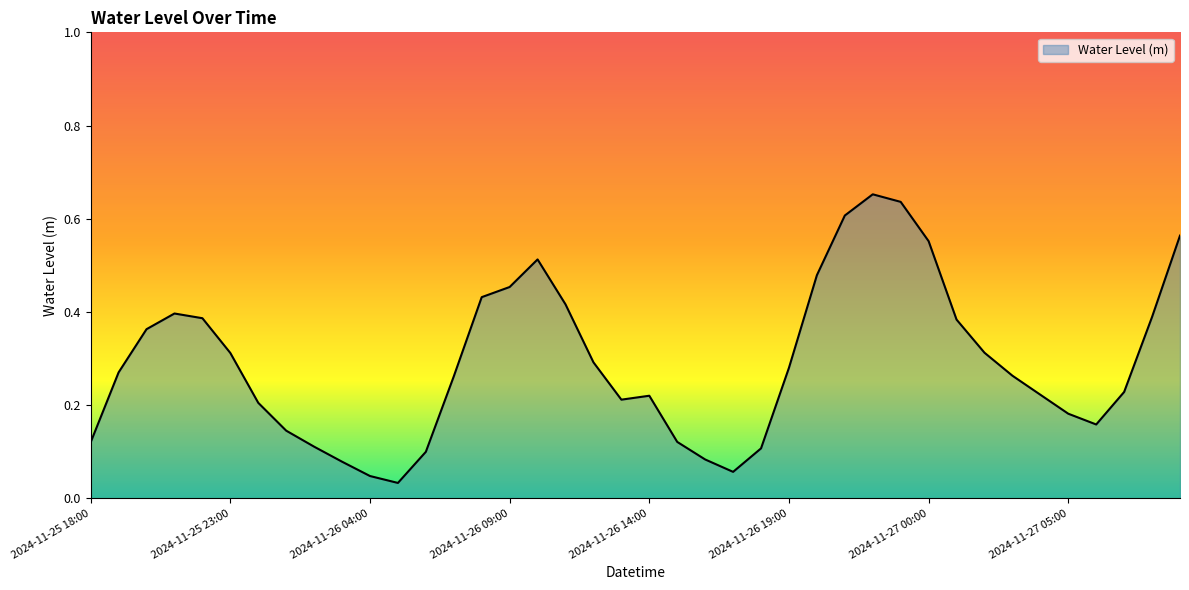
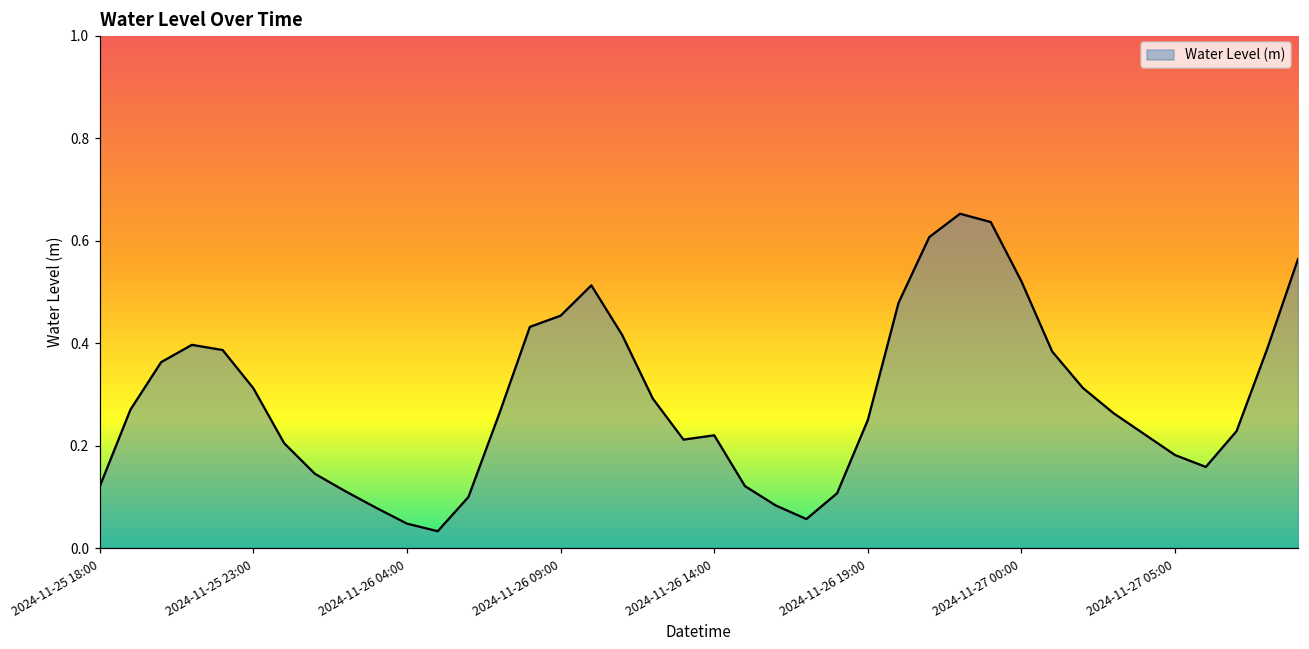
2024-11-26 19:00: 0.28 -> 0.25
2024-11-27 00:00: 0.55 -> 0.52
